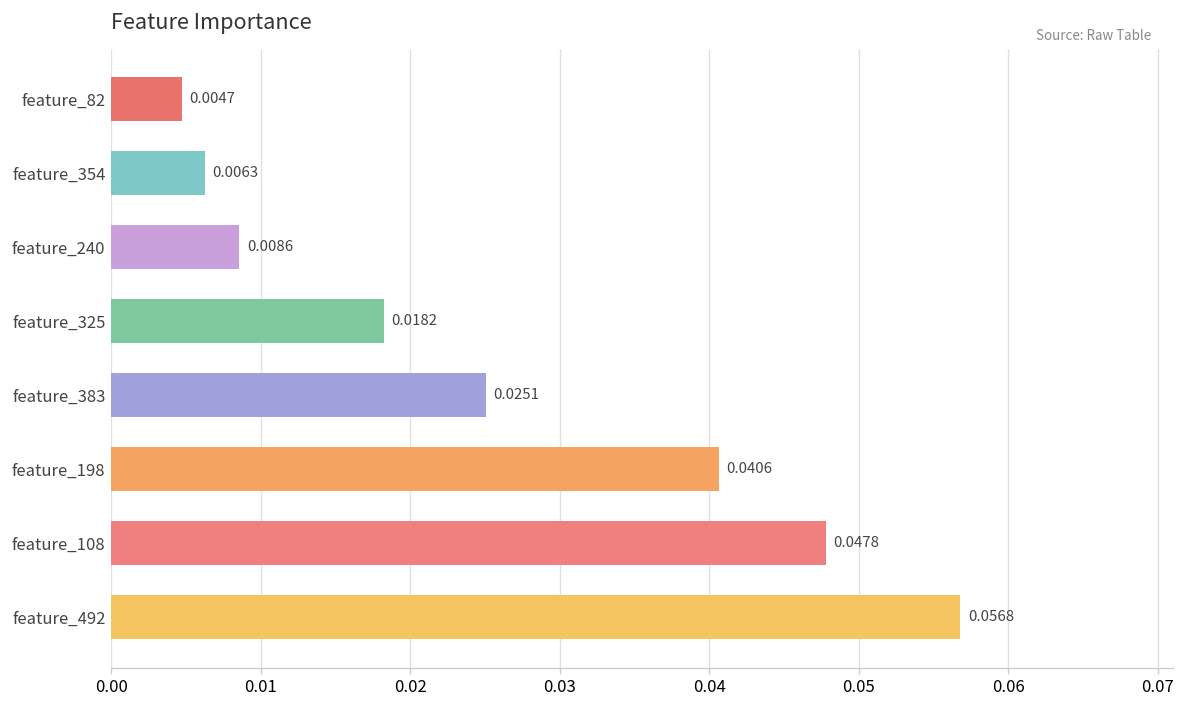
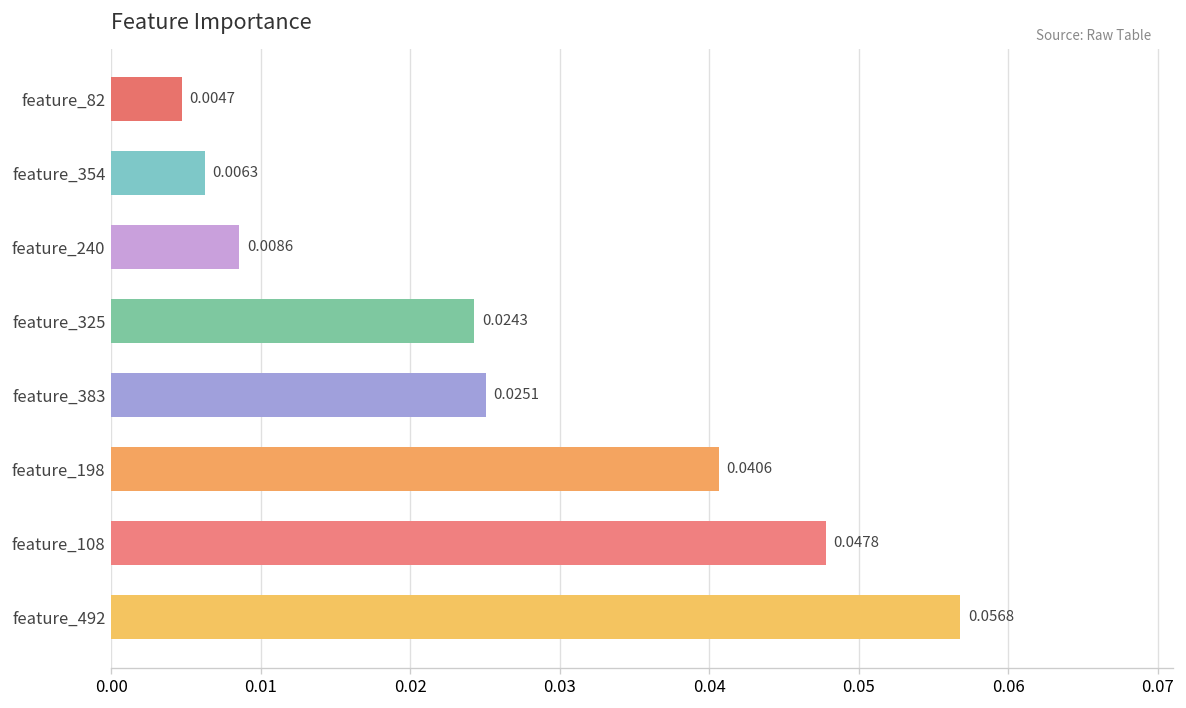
feature_325: 0.0182 -> 0.0243
